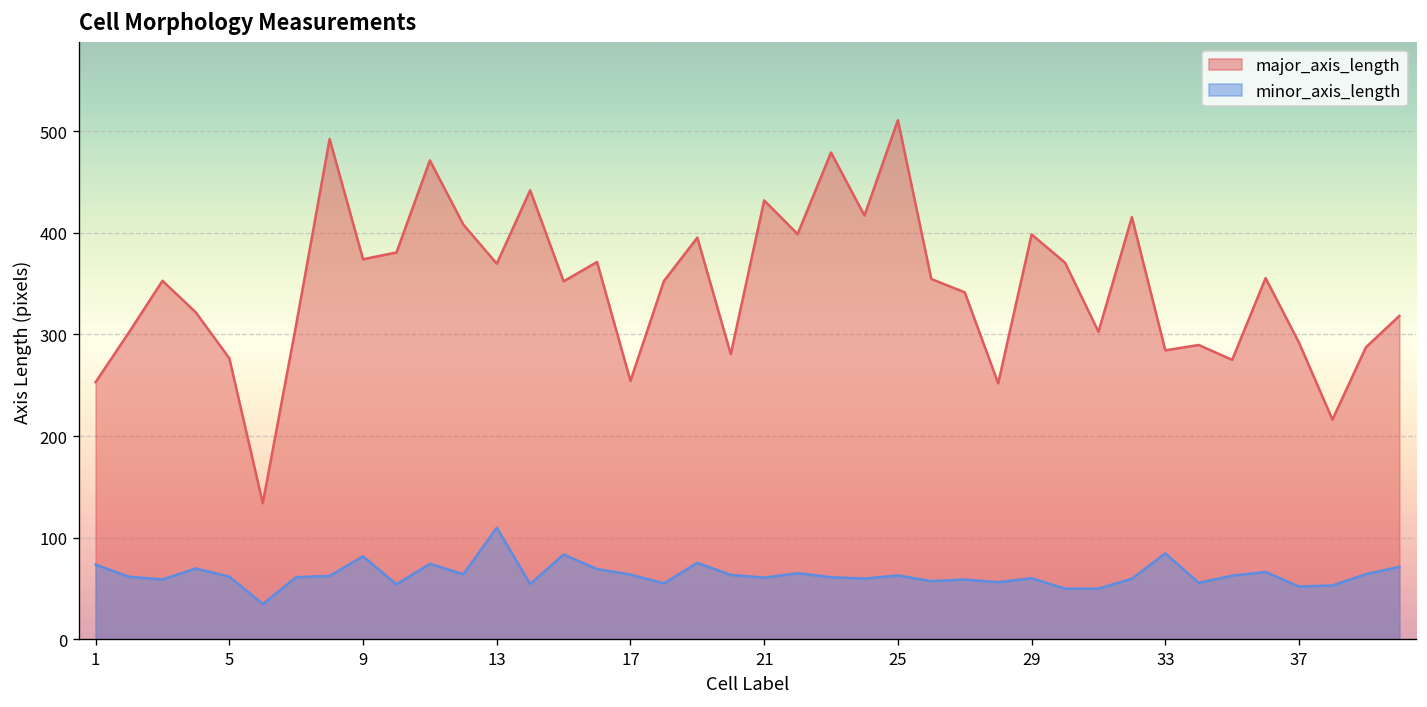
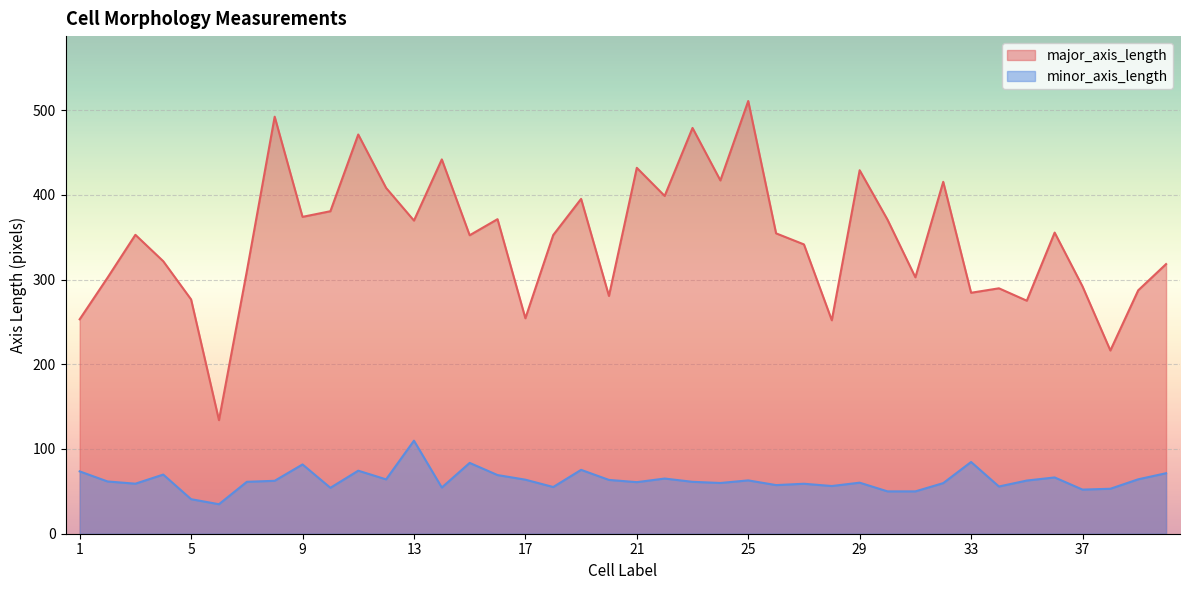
minor_axis_length, 5: 60 -> 40
major_axis_length, 29: 400 -> 430
